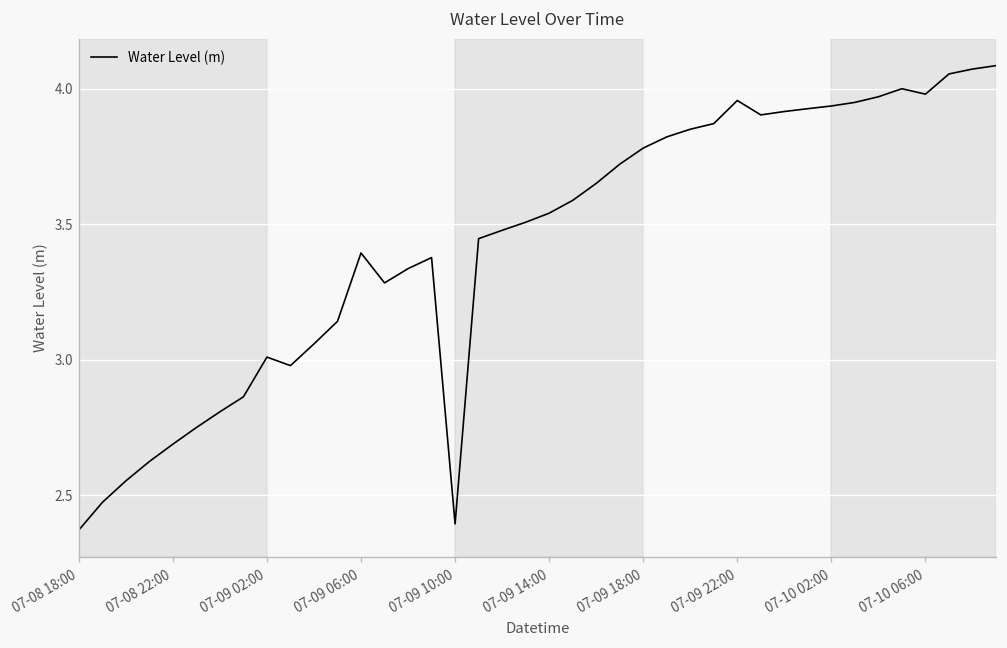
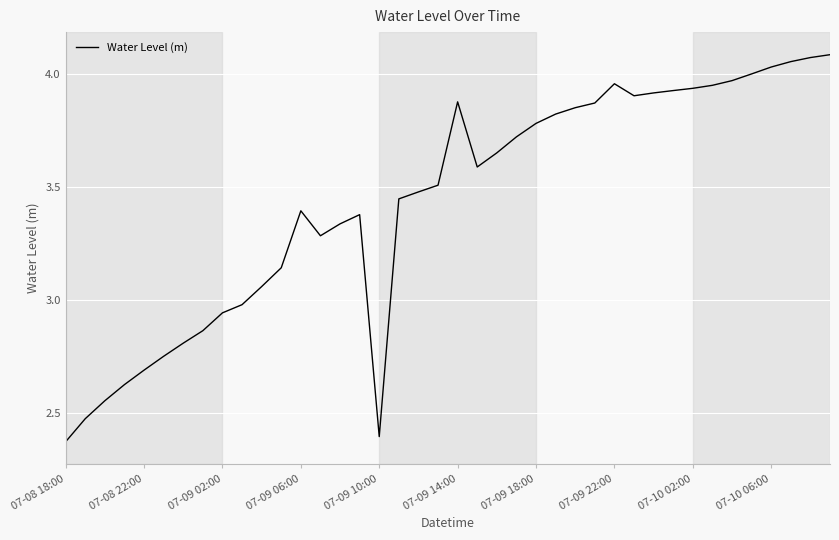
07-09 02:00: 3.01 -> 2.94
07-09 14:00: 3.54 -> 3.88
07-10 06:00: 3.98 -> 4.03
